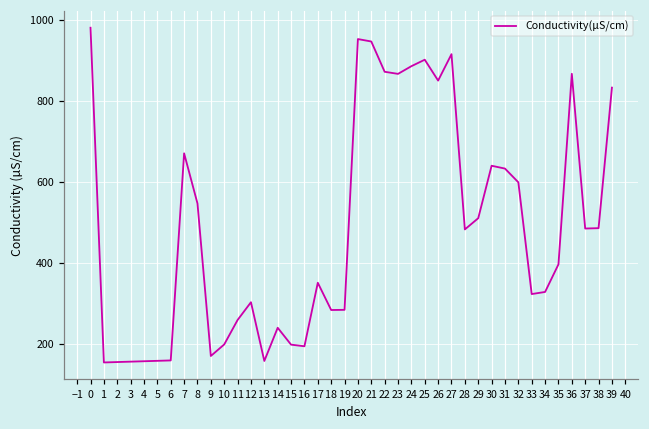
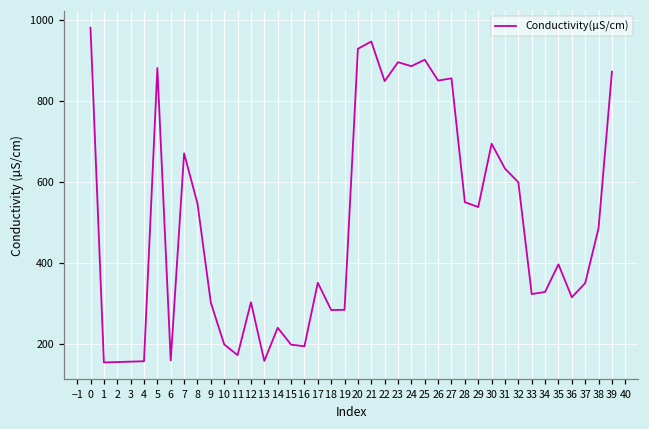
5: 160 -> 880
9: 170 -> 300
11: 260 -> 170
20: 950 -> 930
22: 870 -> 850
23: 870 -> 900
27: 920 -> 860
28: 480 -> 550
29: 510 -> 540
30: 640 -> 700
36: 870 -> 320
37: 490 -> 350
39: 830 -> 870
